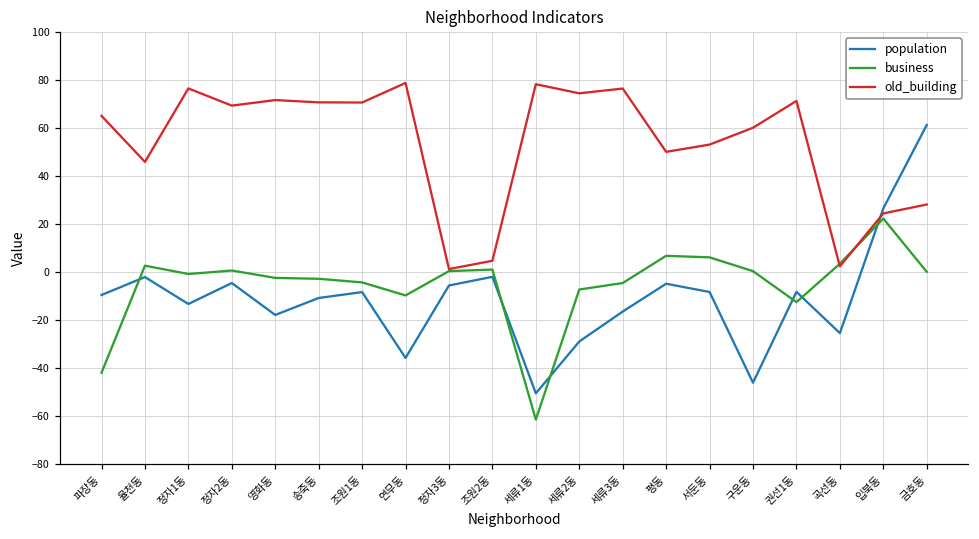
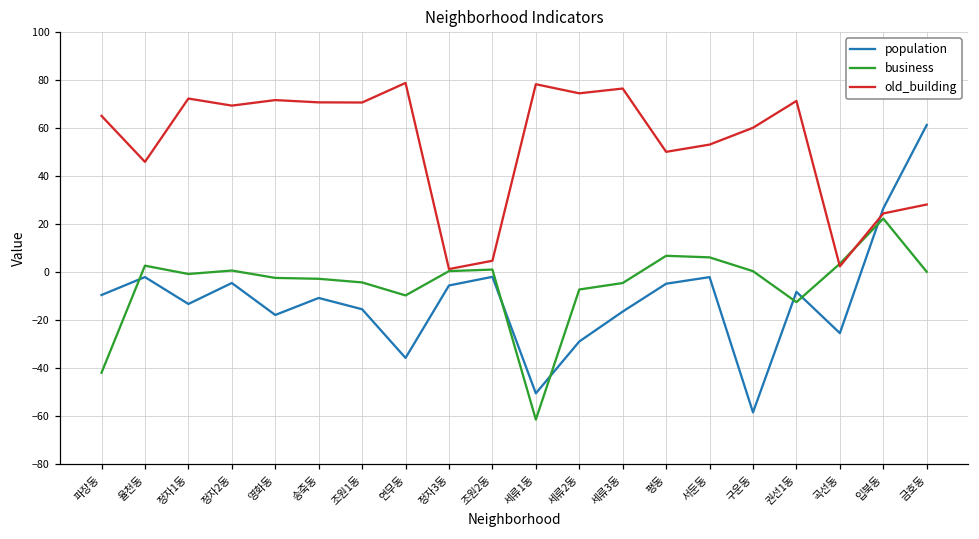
old_building, 정자1동: 77 -> 72
population, 조원1동: -8 -> -16
population, 서둔동: -8 -> -2
population, 구운동: -46 -> -59
